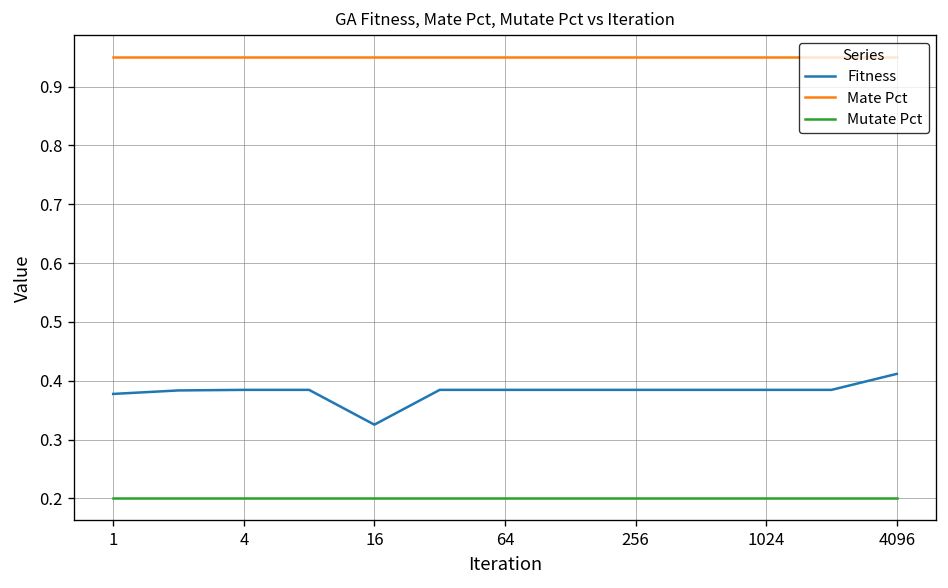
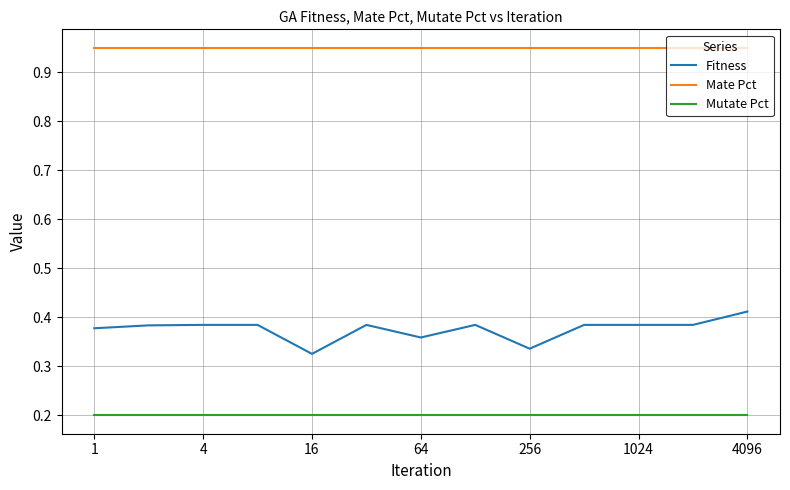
Fitness, 64: 0.38 -> 0.36
Fitness, 256: 0.38 -> 0.34
